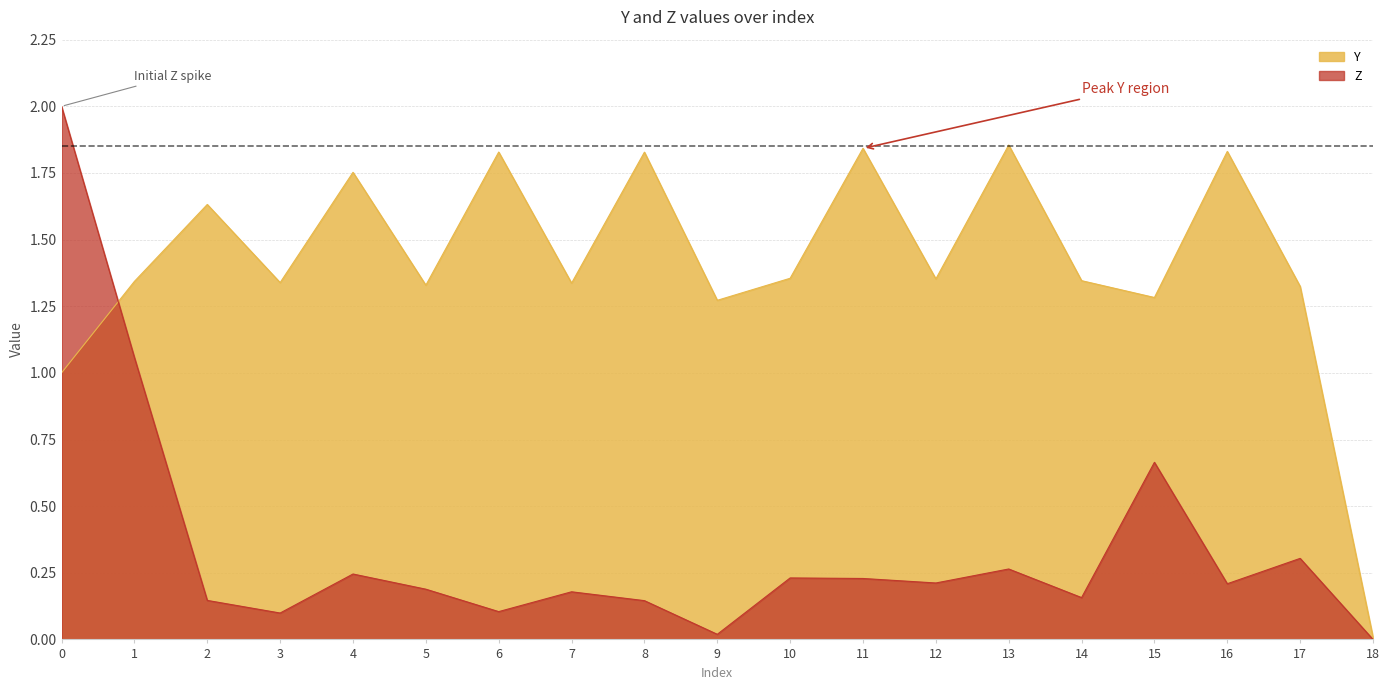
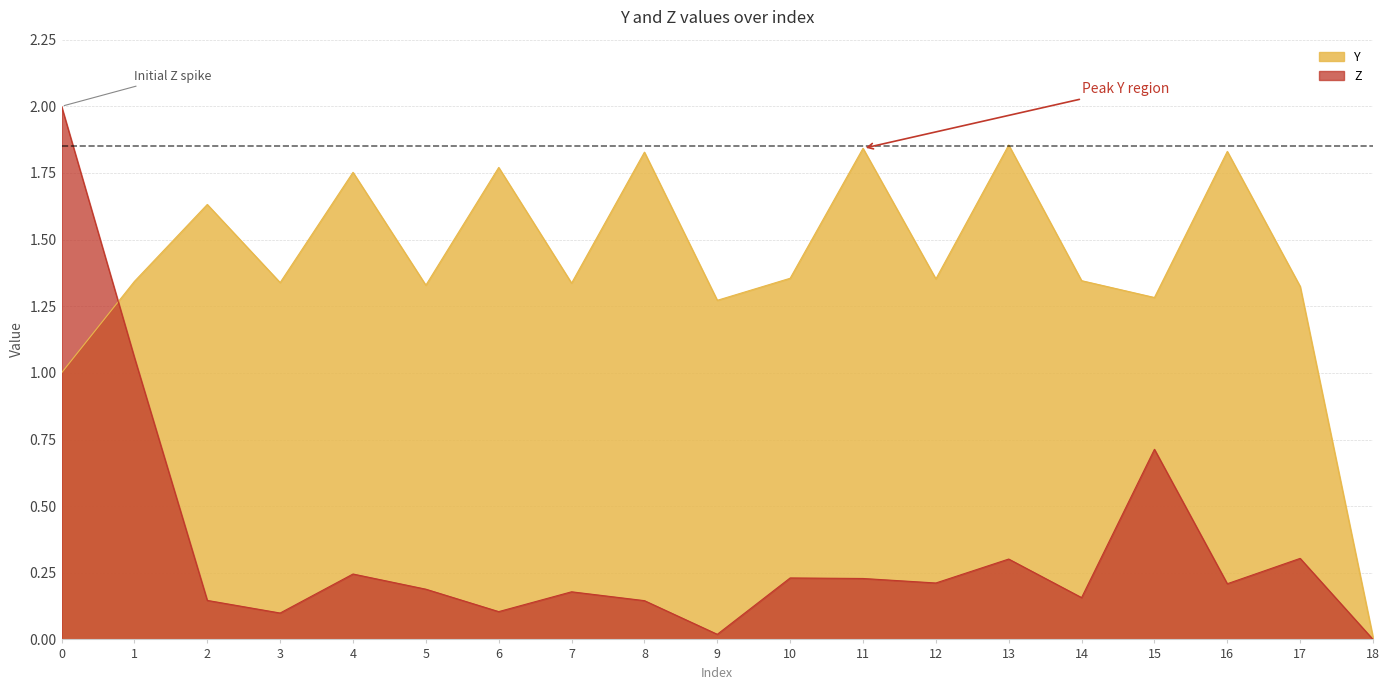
Y, 6: 1.83 -> 1.77
Z, 13: 0.26 -> 0.30
Z, 15: 0.66 -> 0.71
